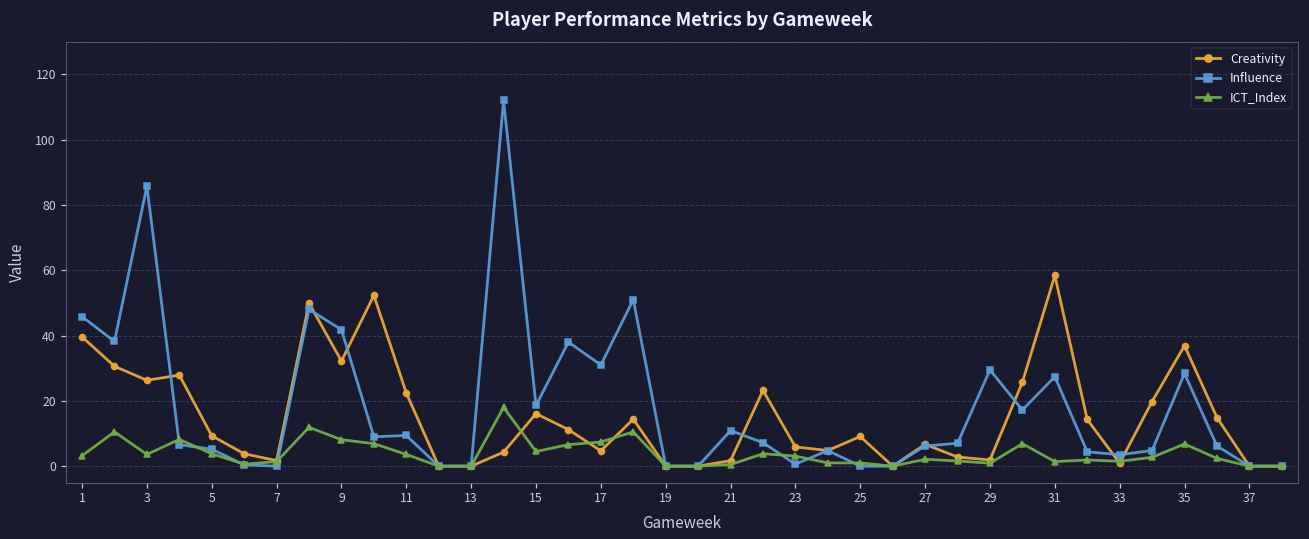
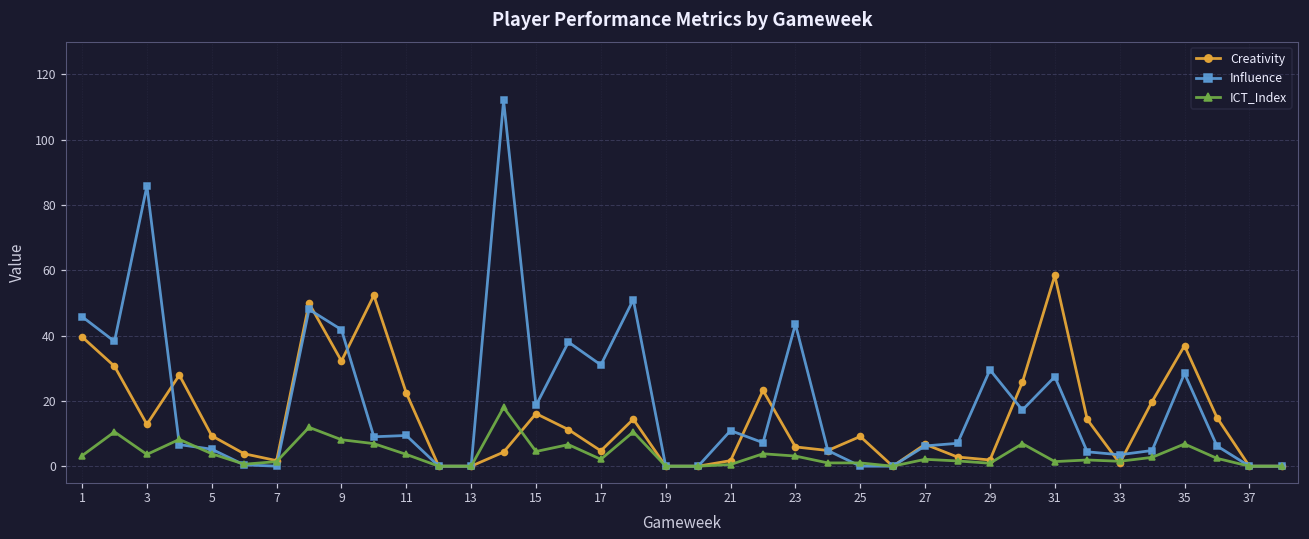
Creativity, 3: 26 -> 13
ICT_Index, 17: 7 -> 2
Influence, 23: 1 -> 44
